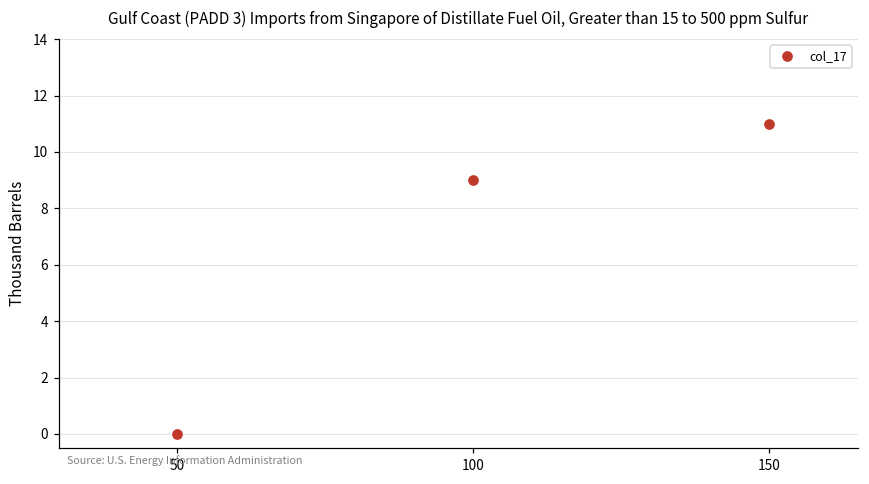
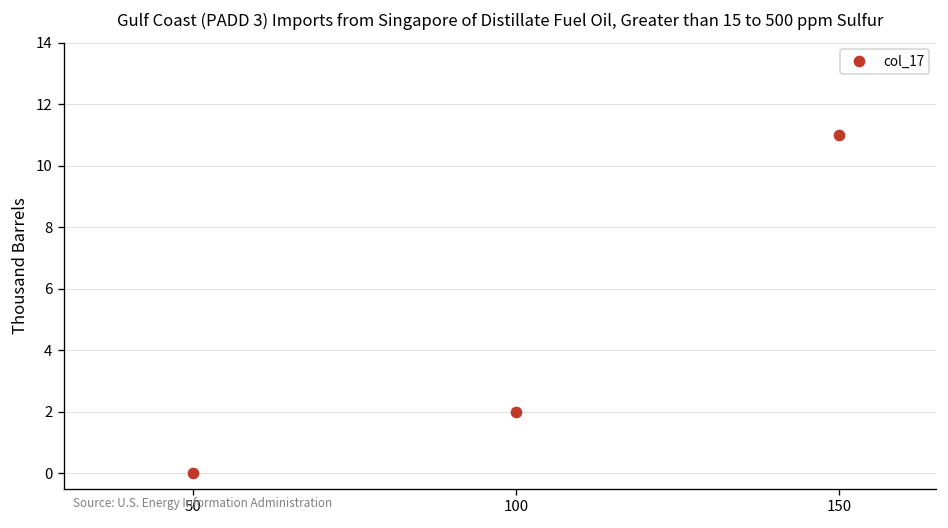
100: 9 -> 2
